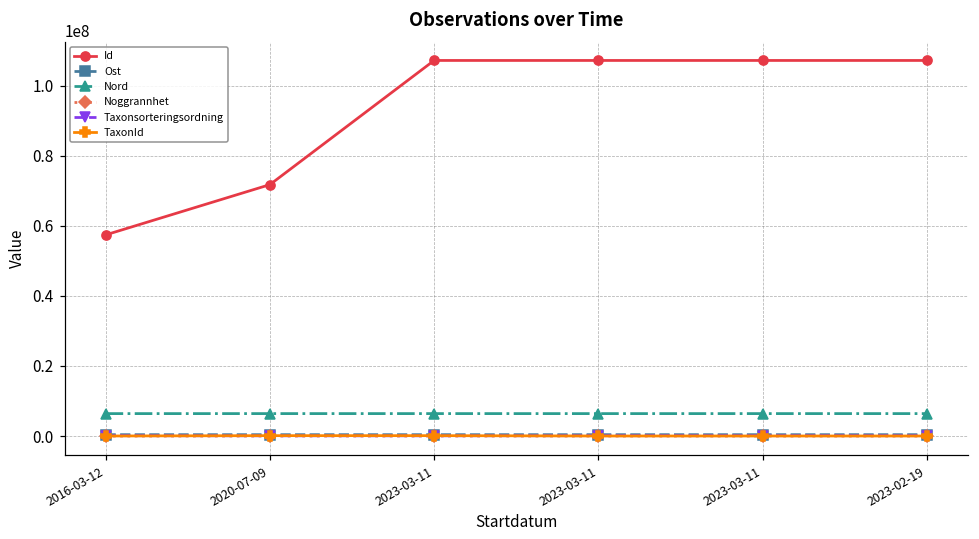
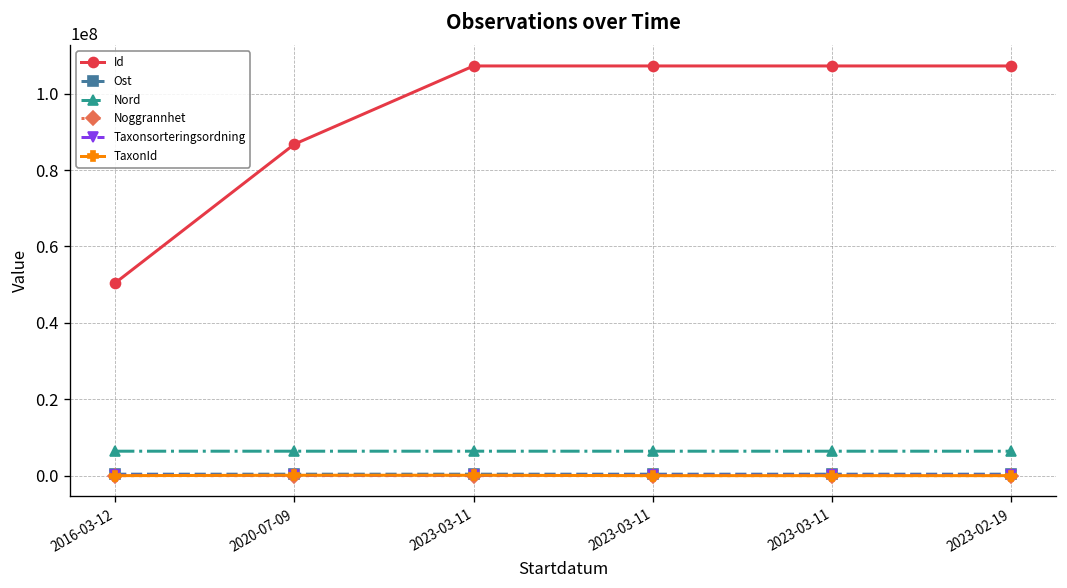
Id, 2016-03-12: 57000000 -> 50000000
Id, 2020-07-09: 72000000 -> 87000000
